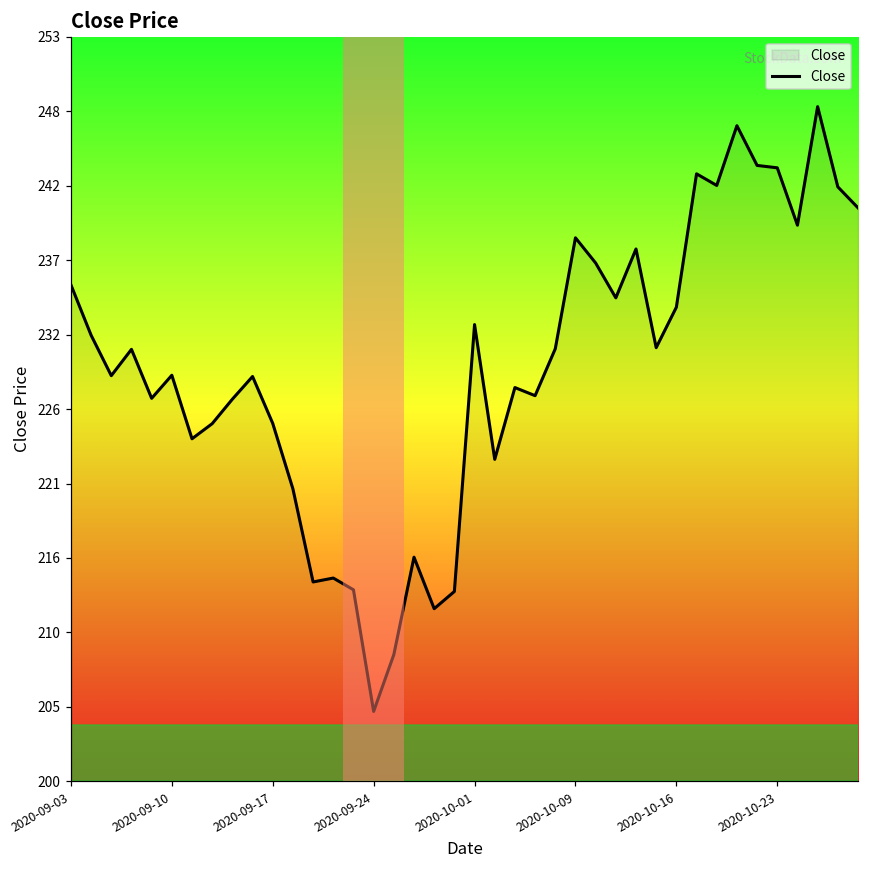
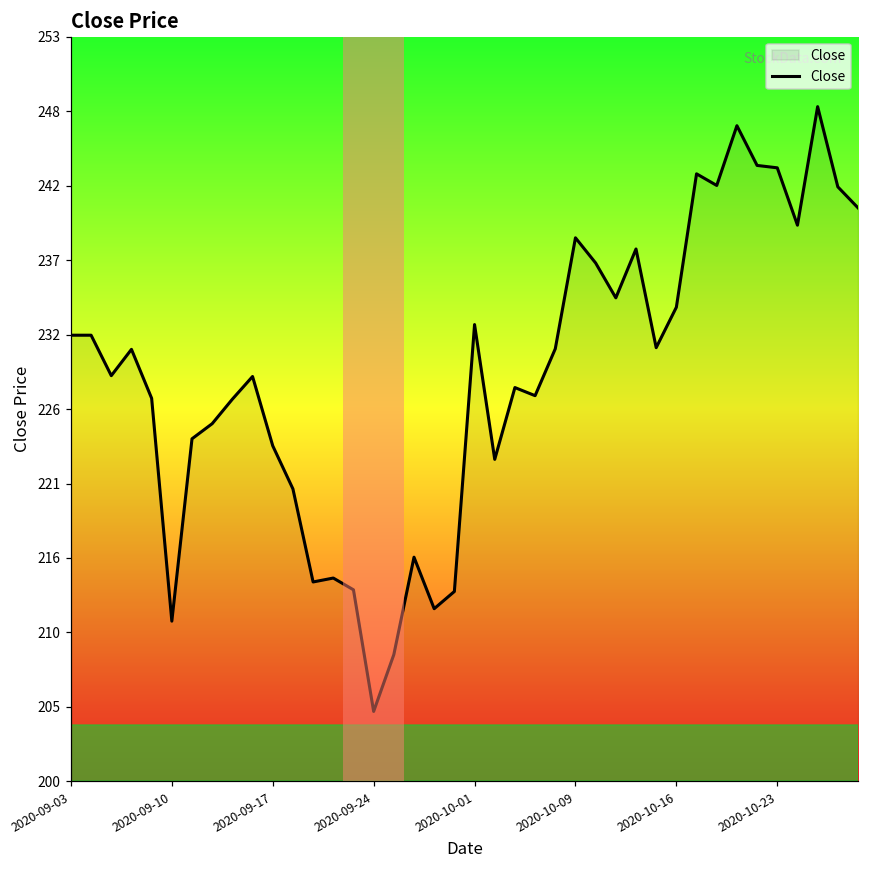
2020-09-03: 235.6 -> 232.0
2020-09-10: 229.1 -> 211.6
2020-09-17: 225.7 -> 224.1
